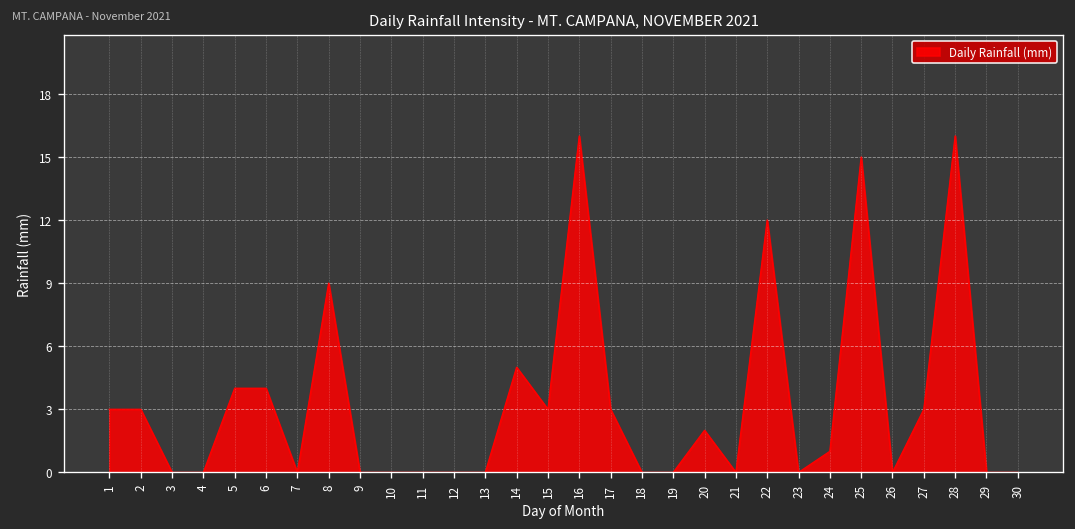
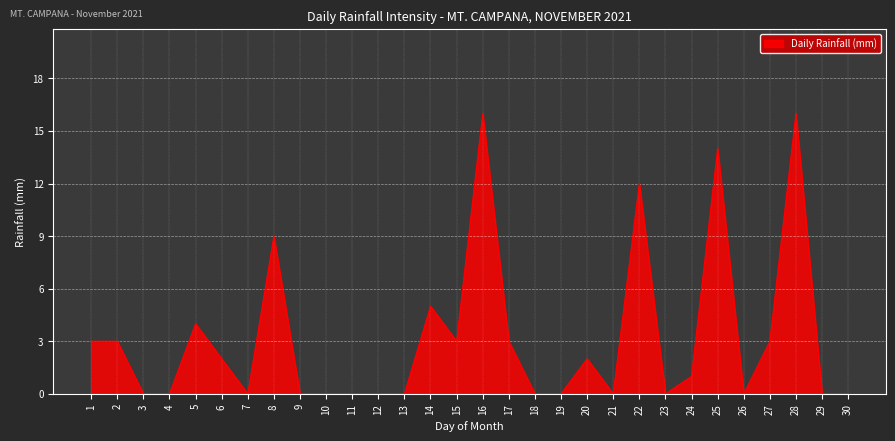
6: 4 -> 2
25: 15 -> 14
